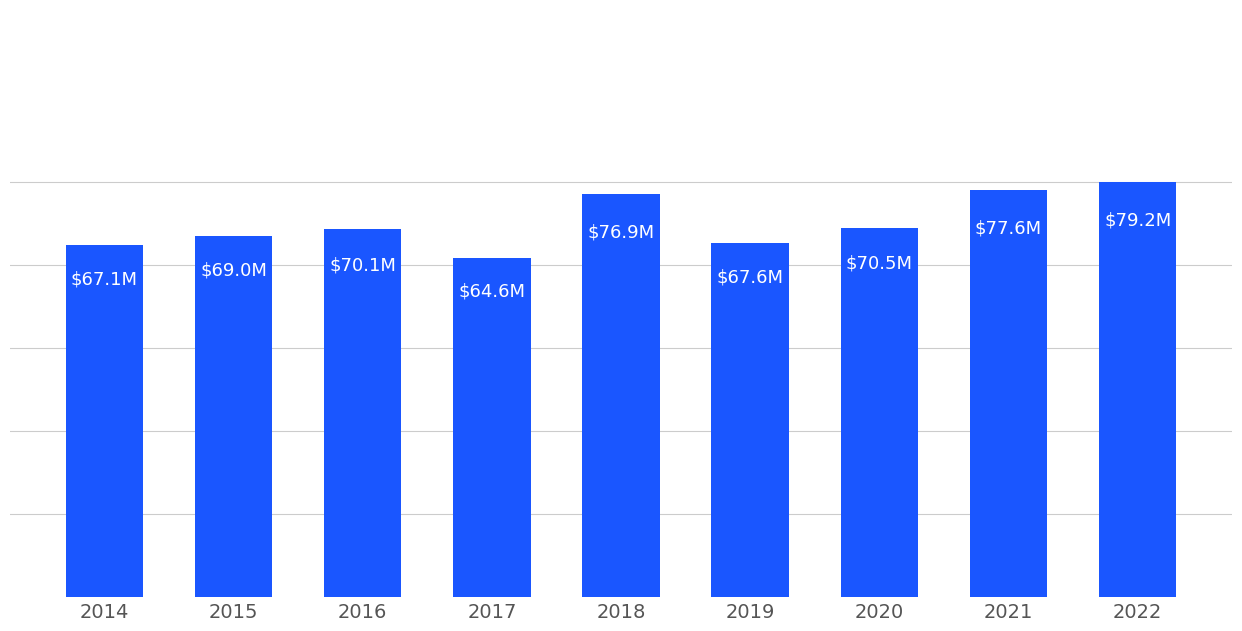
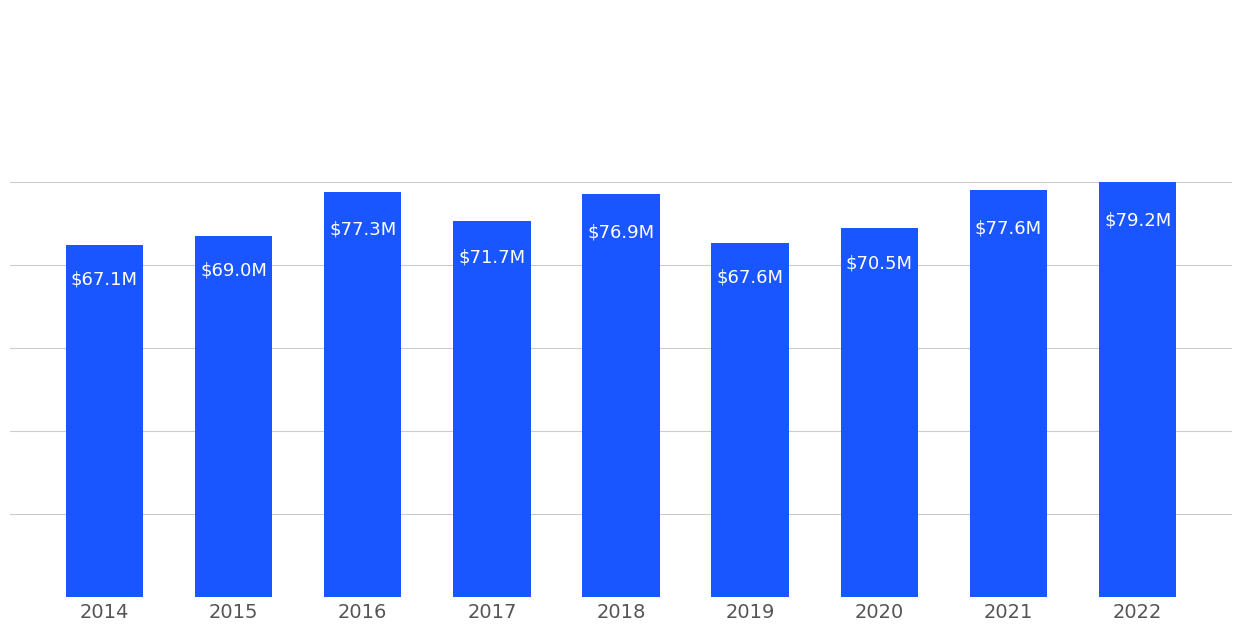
2016: $70.1M -> $77.3M
2017: $64.6M -> $71.7M
